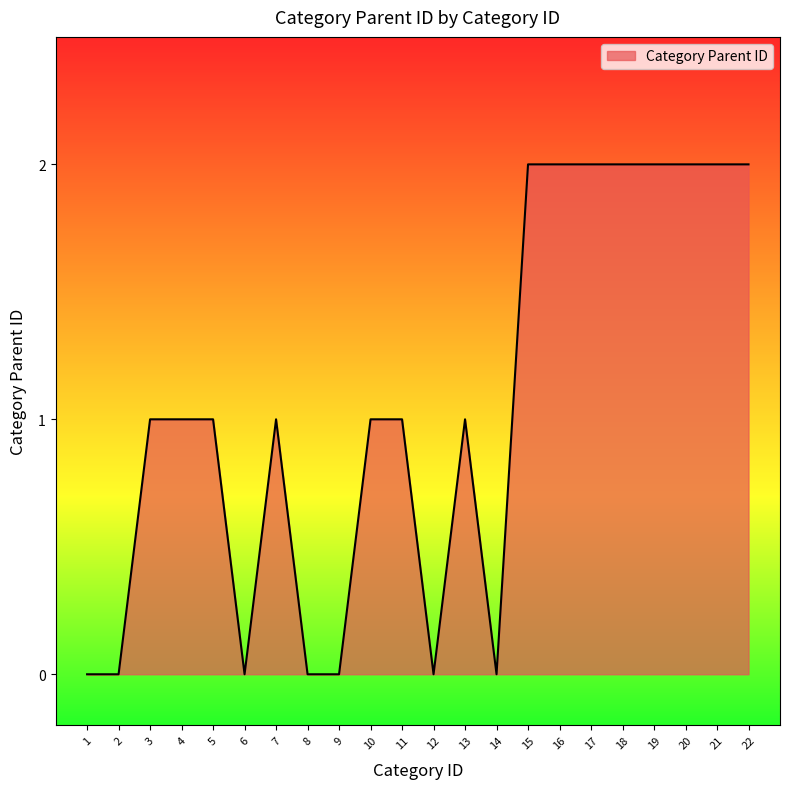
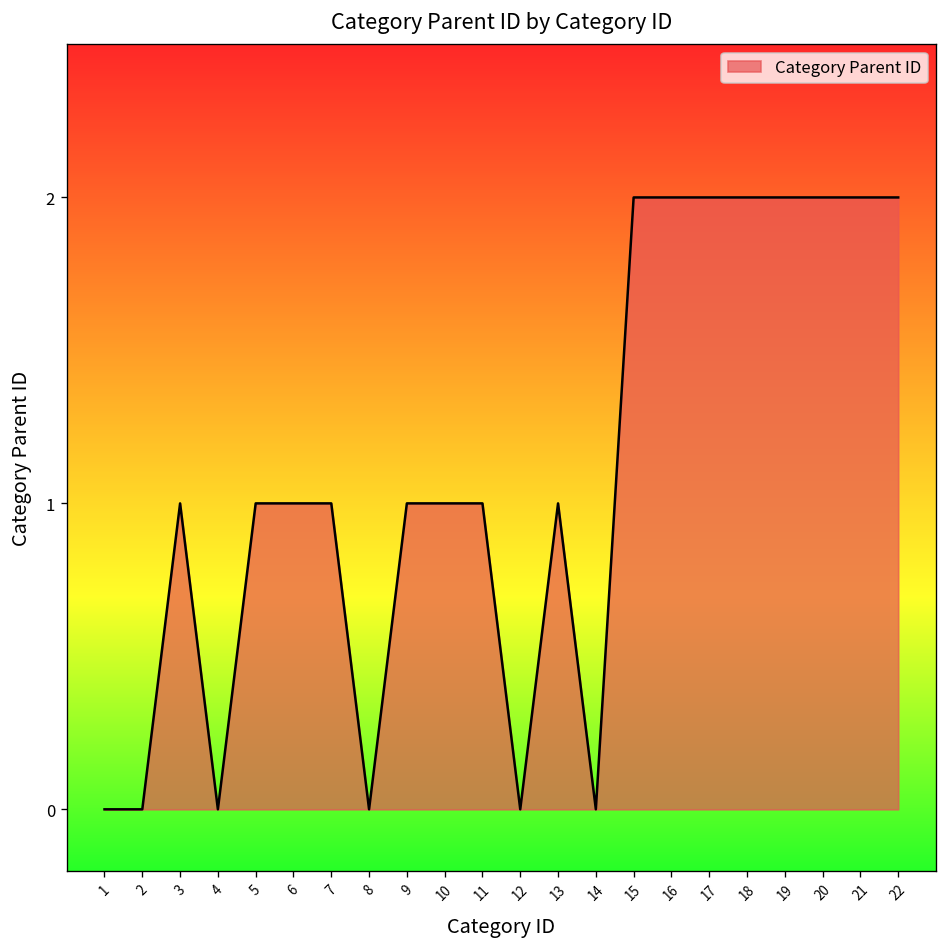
4: 1 -> 0
6: 0 -> 1
9: 0 -> 1
